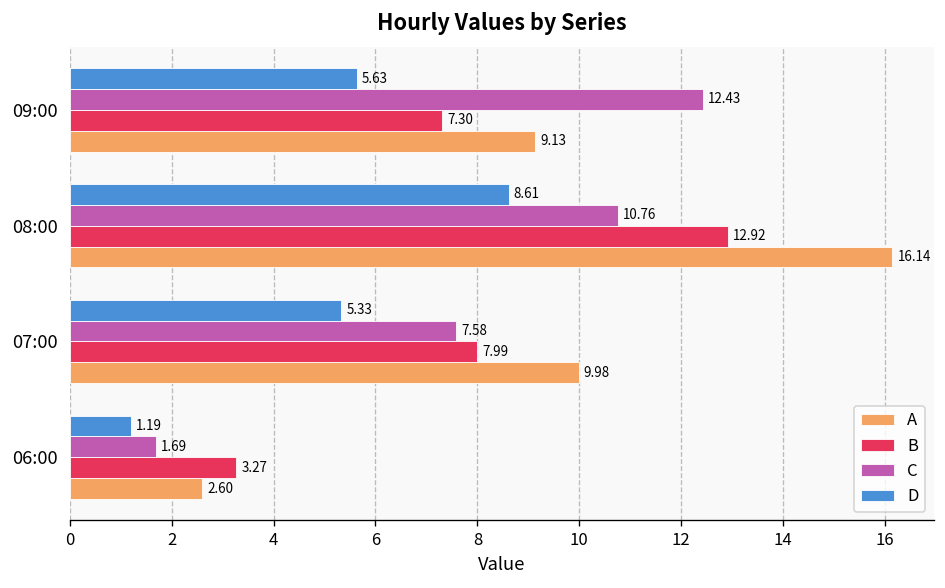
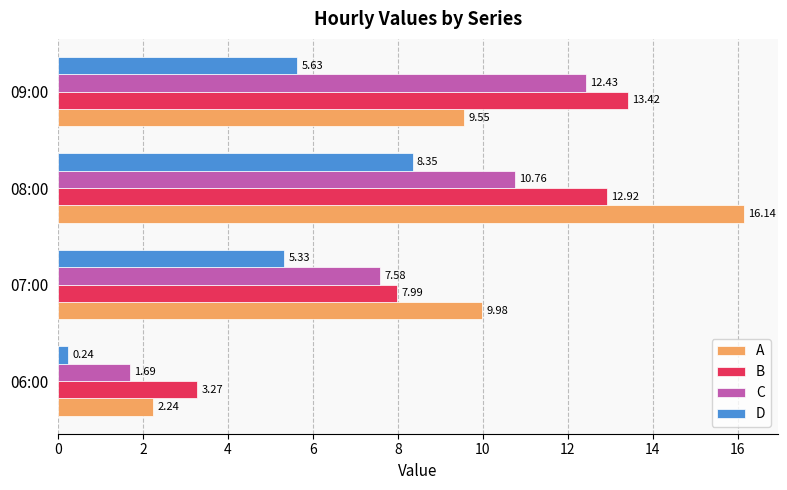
B, 09:00: 7.30 -> 13.42
A, 09:00: 9.13 -> 9.55
D, 08:00: 8.61 -> 8.35
D, 06:00: 1.19 -> 0.24
A, 06:00: 2.60 -> 2.24
